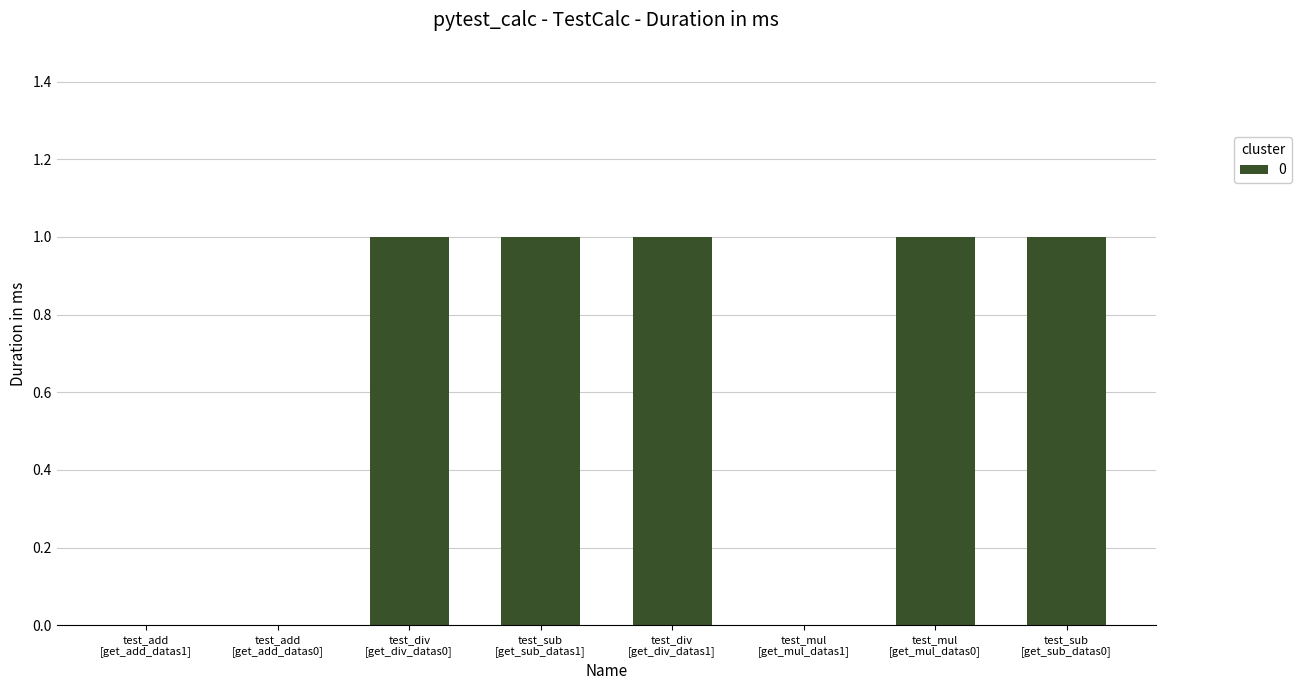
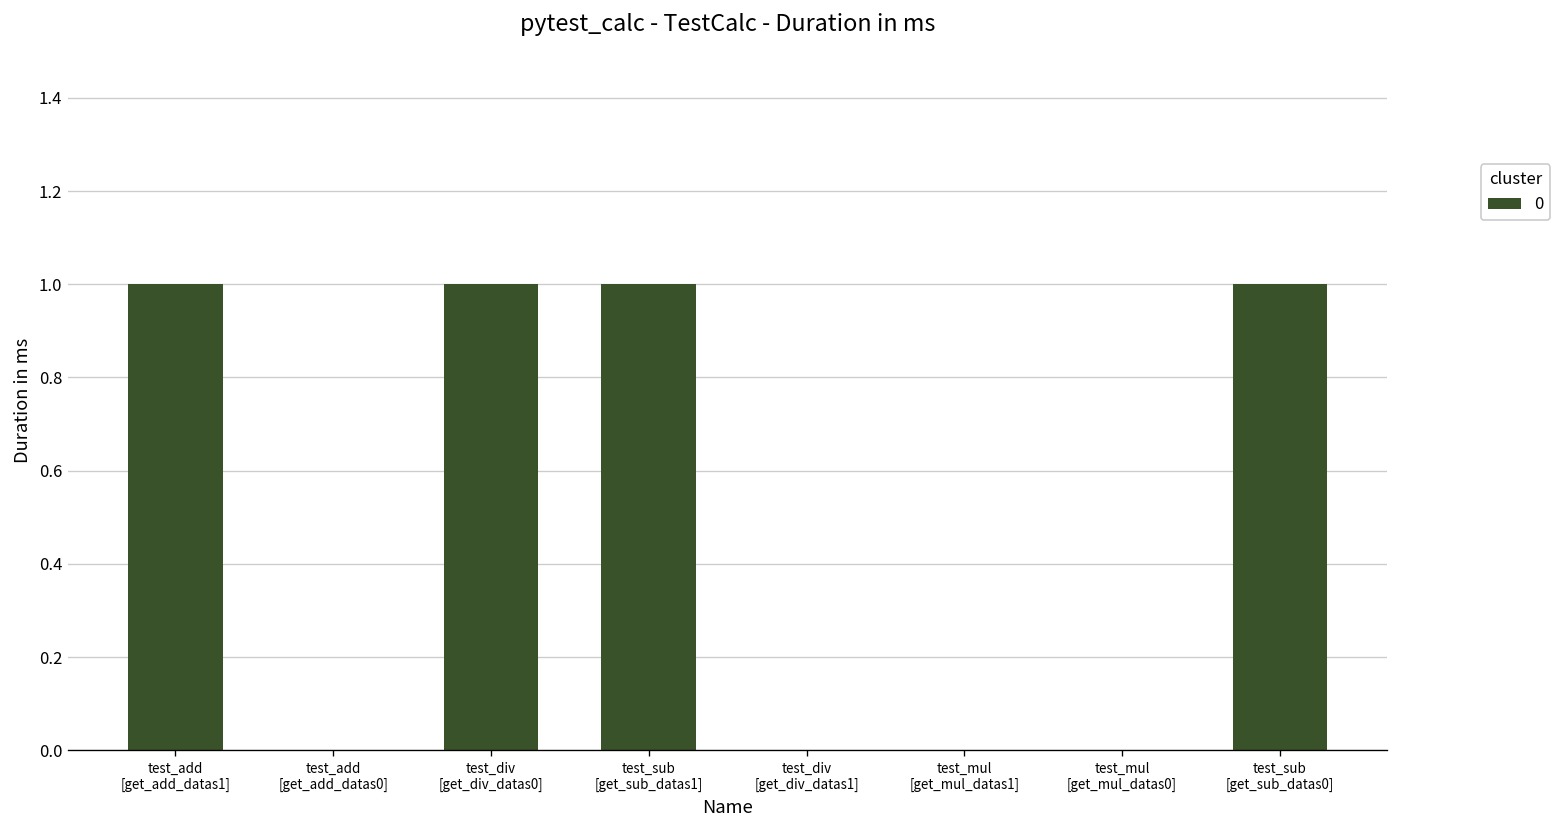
test_add [get_add_datas1]: 0 -> 1
test_div [get_div_datas1]: 1 -> 0
test_mul [get_mul_datas0]: 1 -> 0
